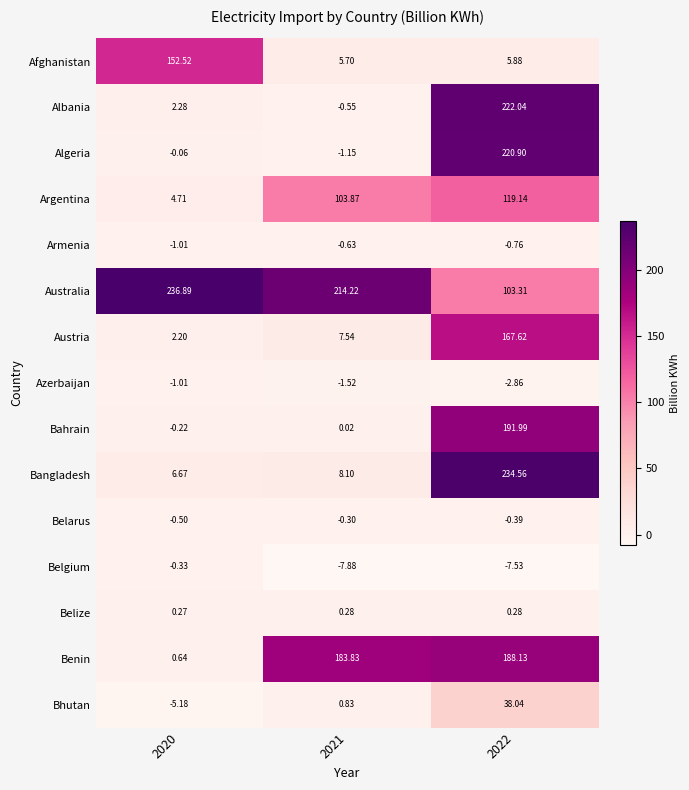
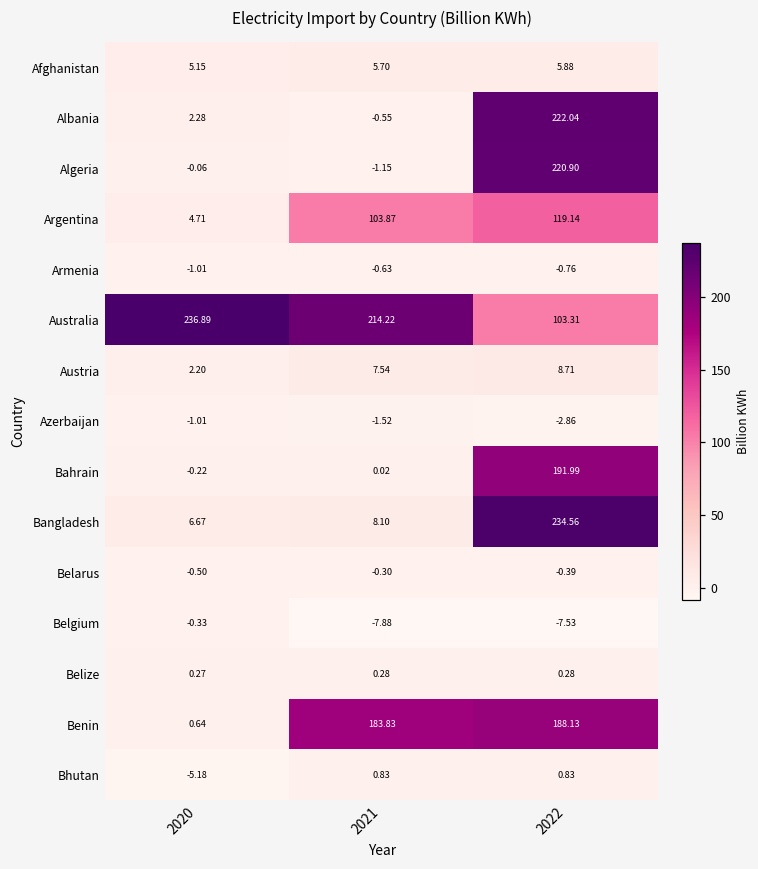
Afghanistan, 2020: 152.52 -> 5.15
Austria, 2022: 167.62 -> 8.71
Bhutan, 2022: 38.04 -> 0.83
